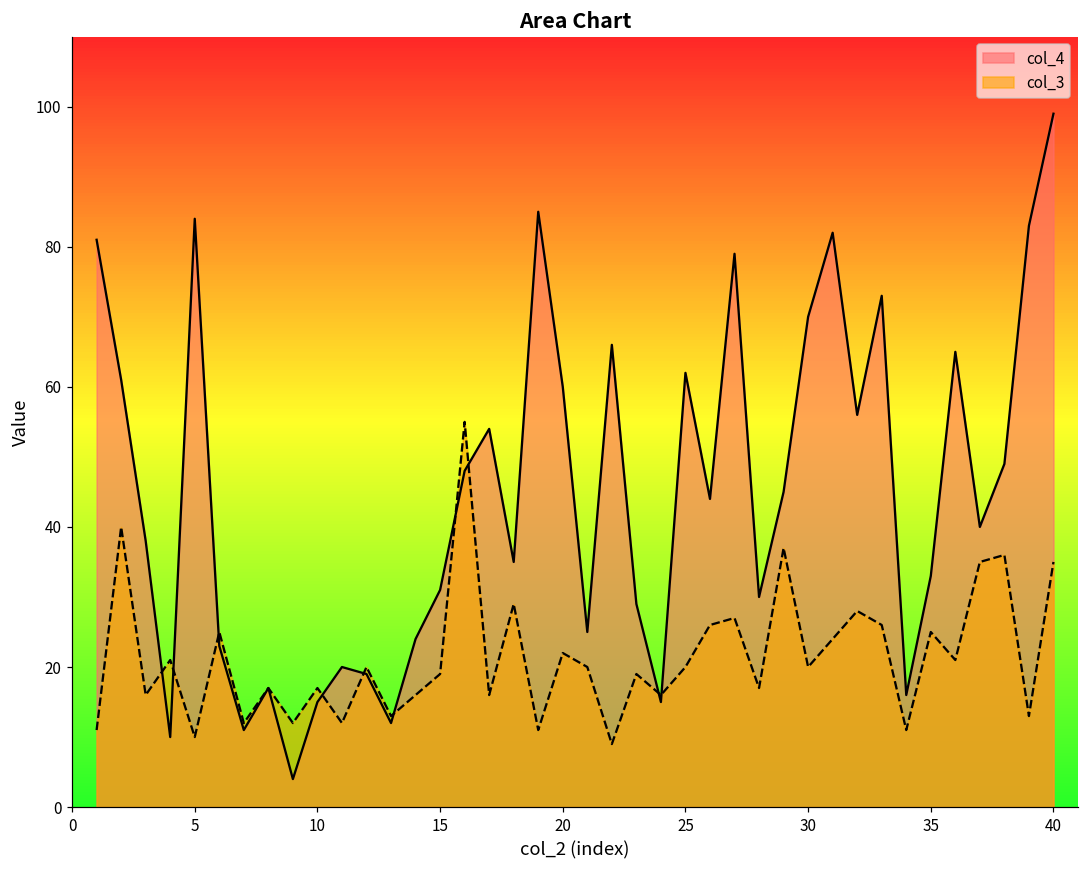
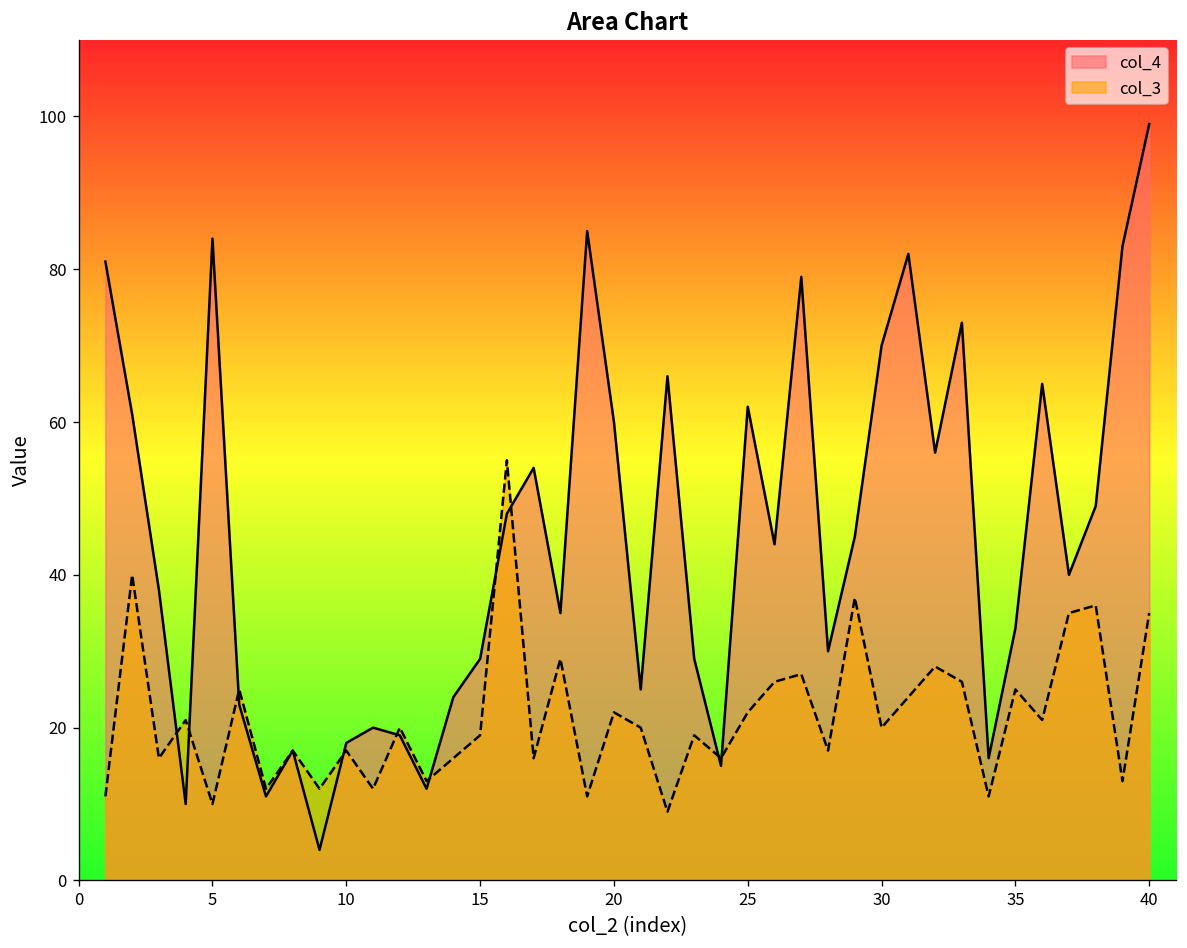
col_4, 10: 15 -> 18
col_4, 15: 31 -> 29
col_3, 25: 20 -> 22
